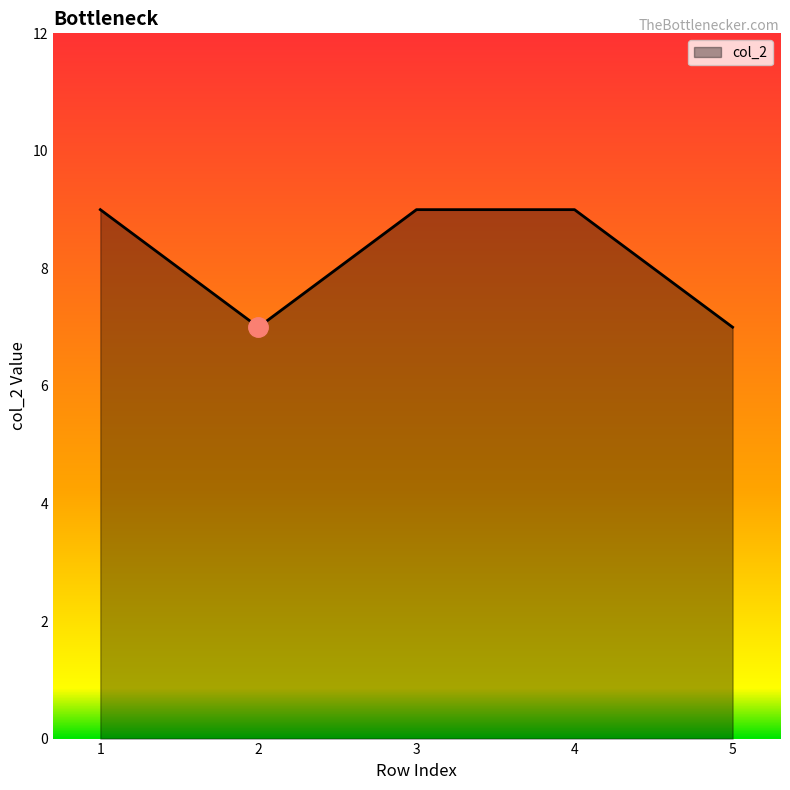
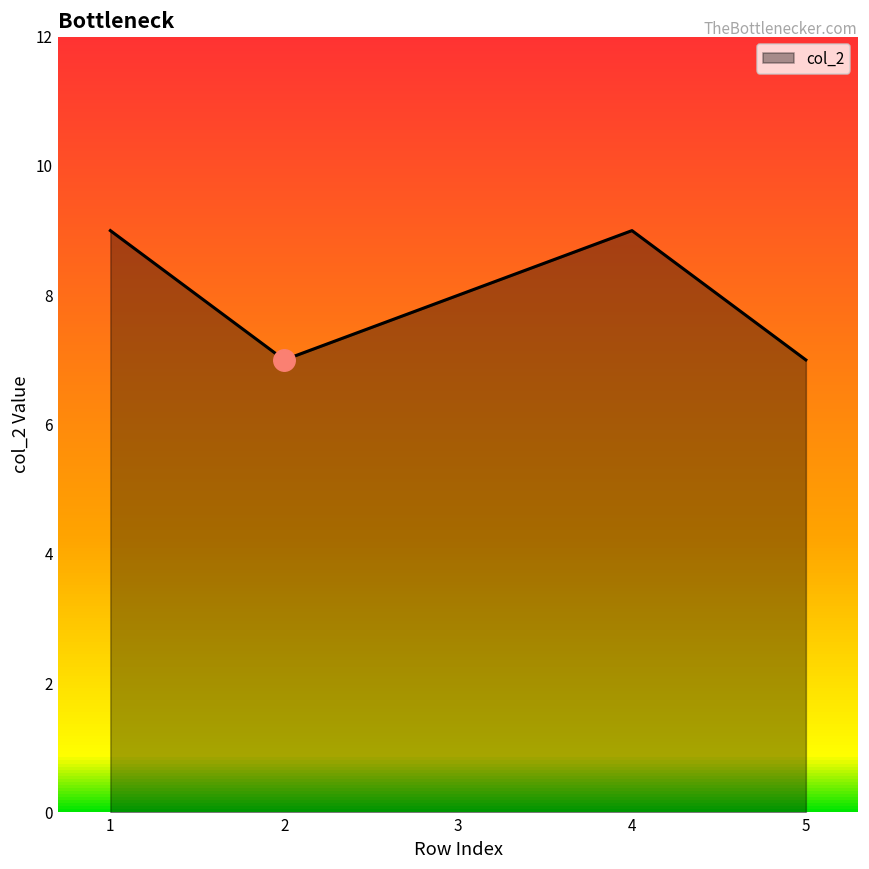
col_2, 3: 9 -> 8
